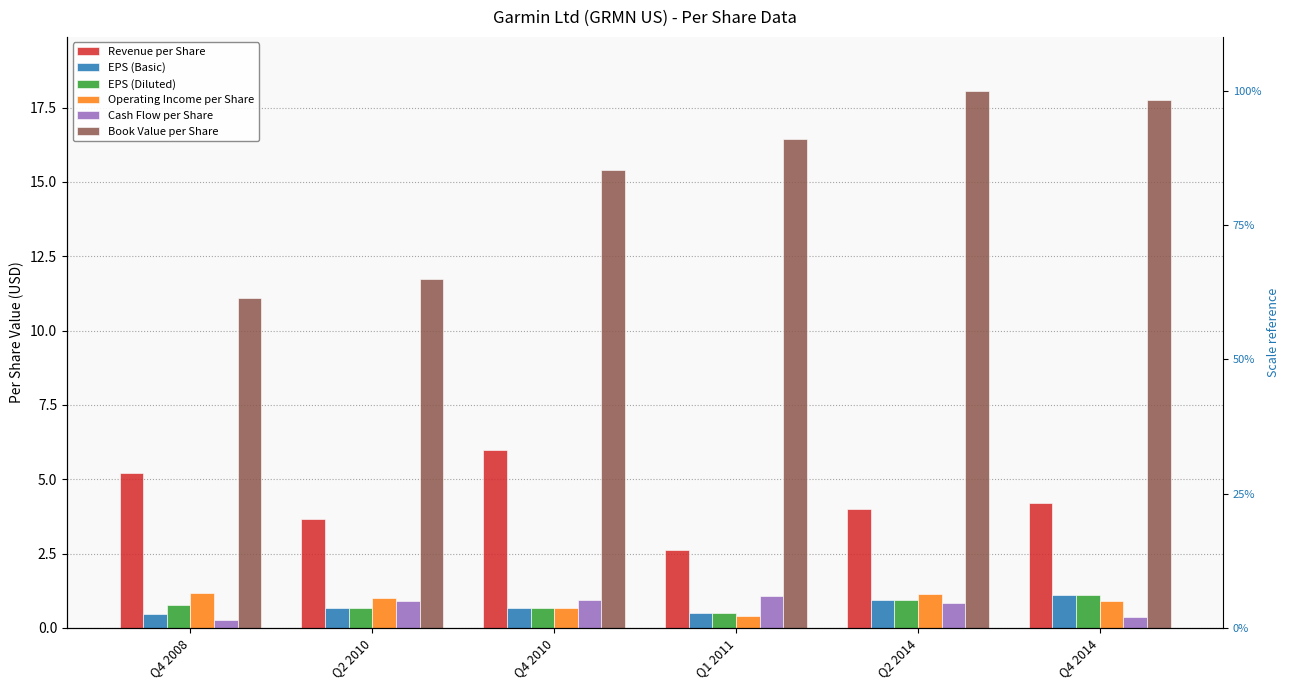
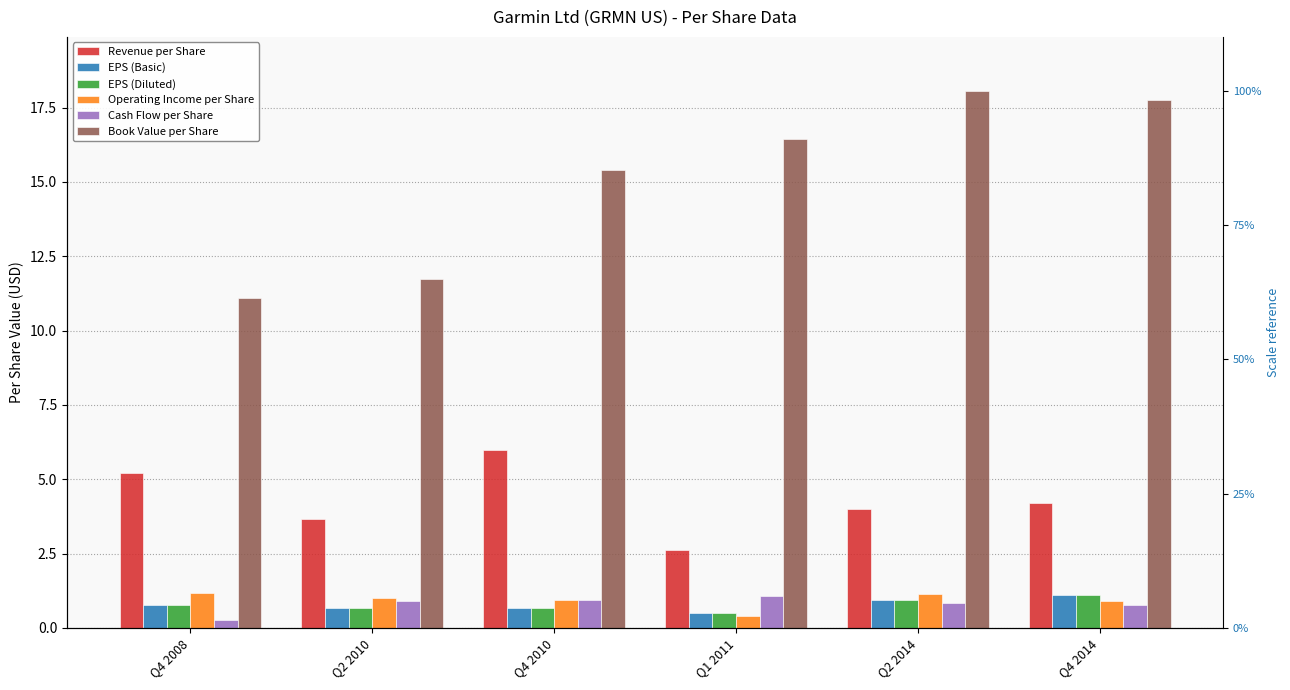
EPS (Basic), Q4 2008: 0.5 -> 0.8
Operating Income per Share, Q4 2010: 0.7 -> 1.0
Cash Flow per Share, Q4 2014: 0.4 -> 0.8
